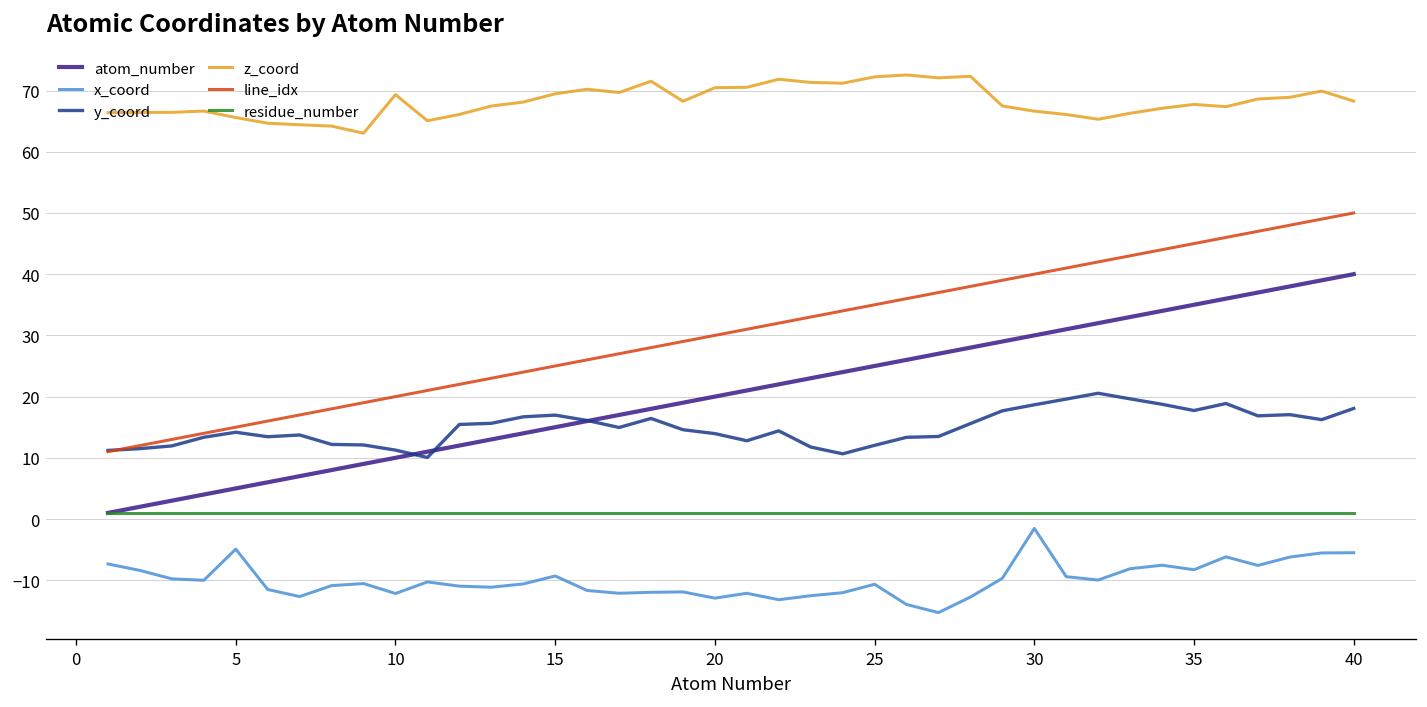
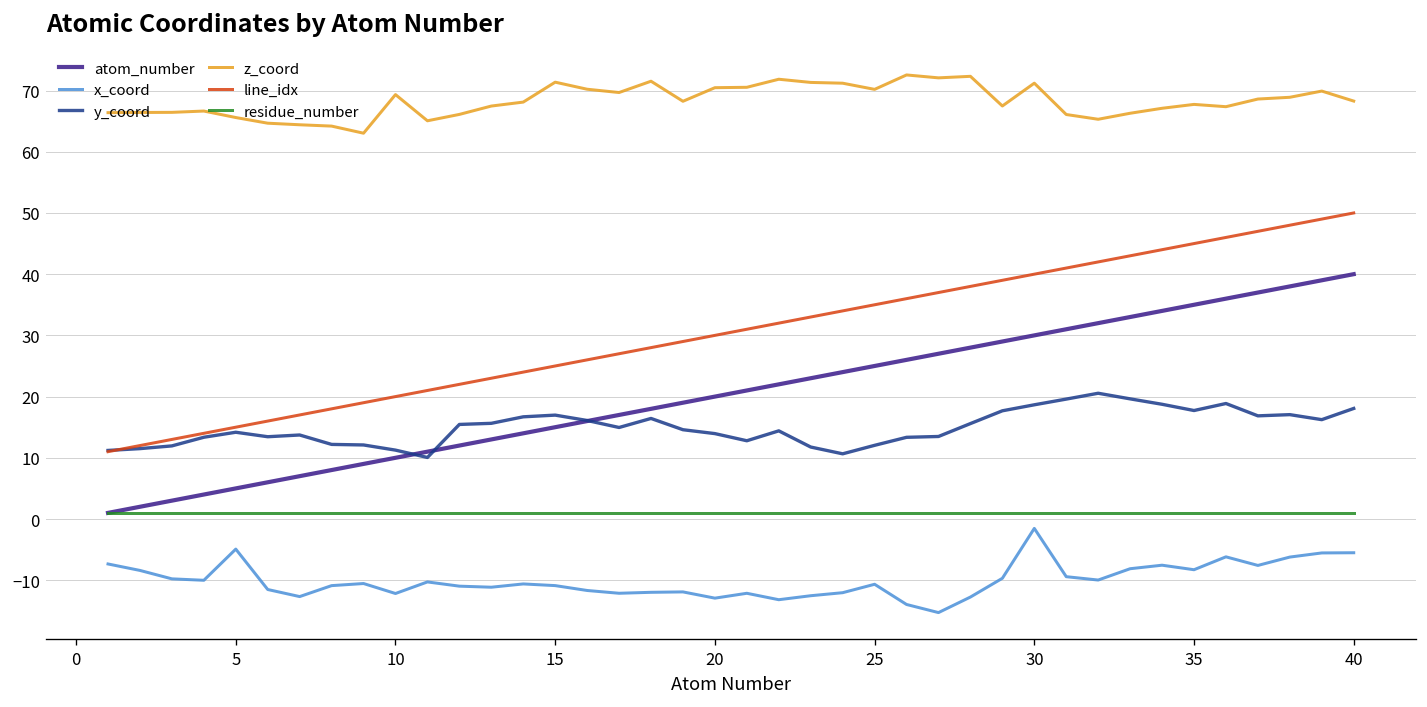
x_coord, 15: -9 -> -11
z_coord, 15: 69 -> 71
z_coord, 25: 72 -> 70
z_coord, 30: 67 -> 71
